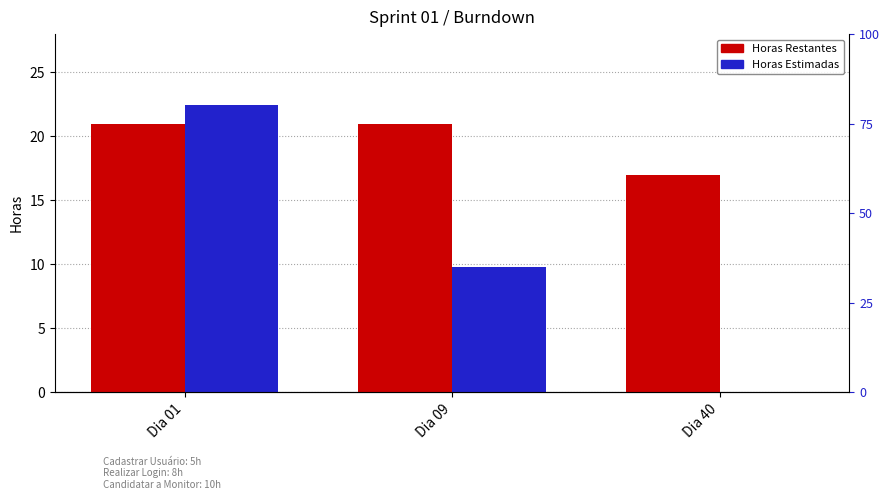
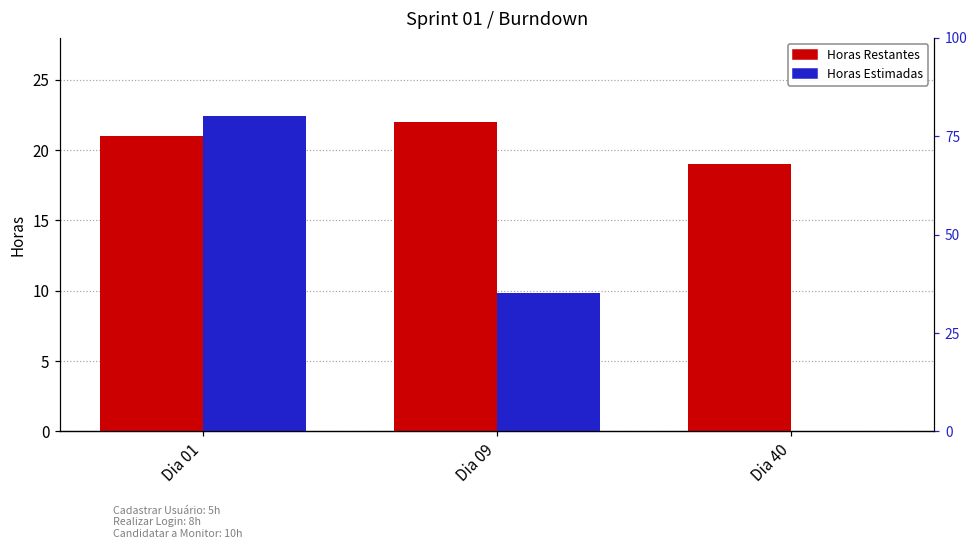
Horas Restantes, Dia 09: 21 -> 22
Horas Restantes, Dia 40: 17 -> 19
